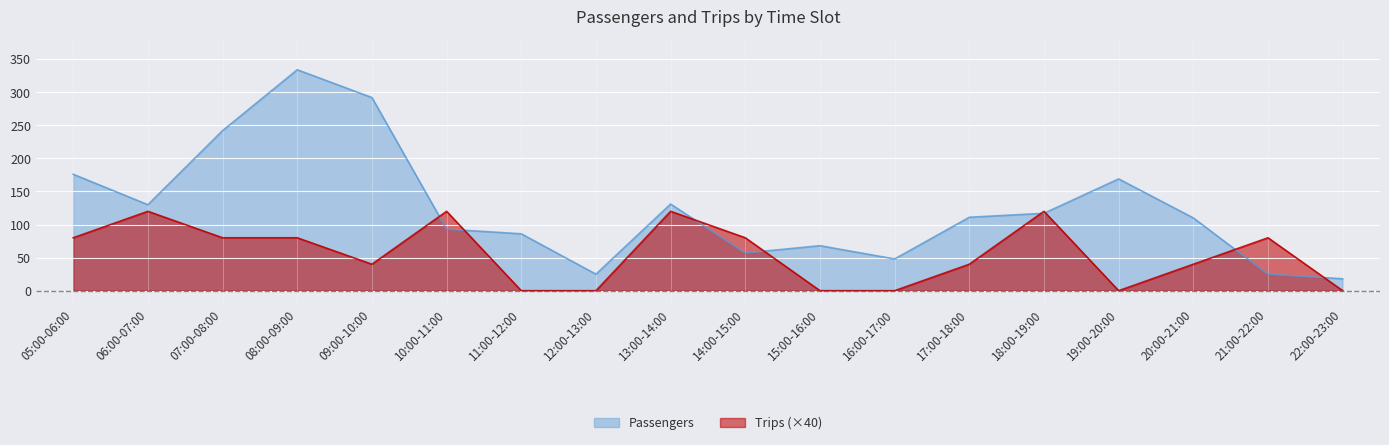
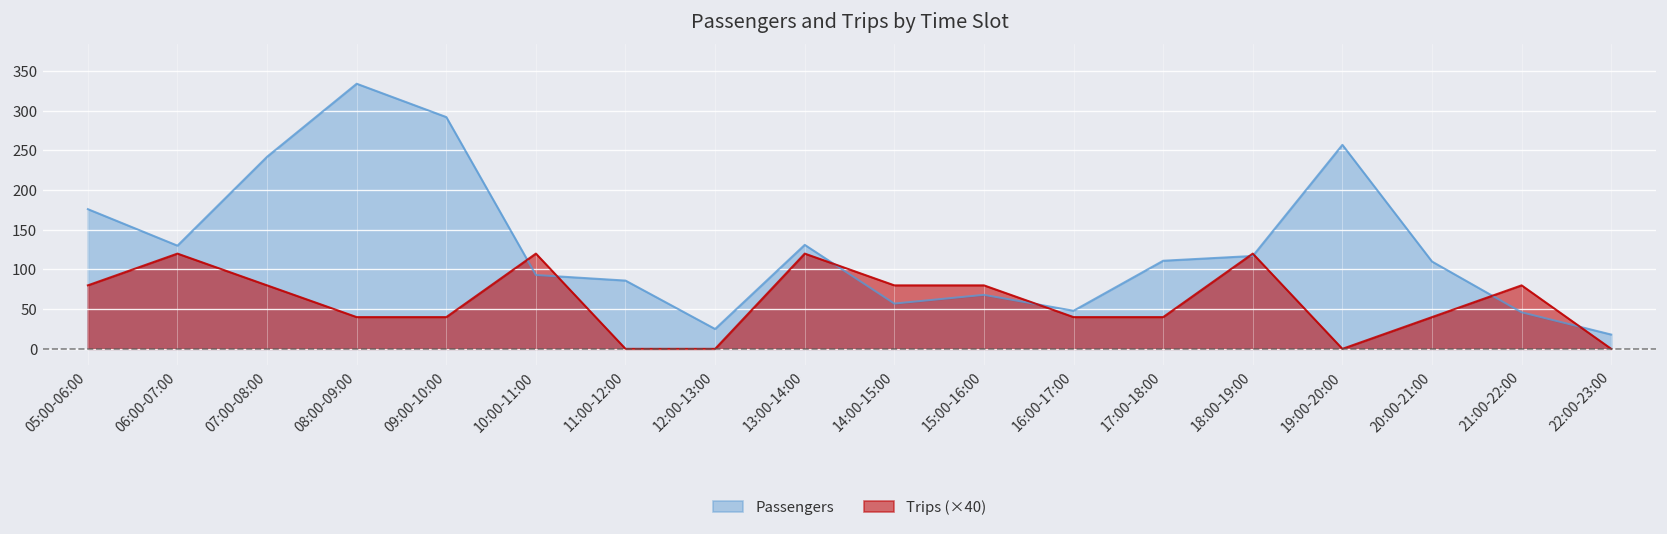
Trips (×40), 08:00-09:00: 80 -> 40
Trips (×40), 15:00-16:00: 0 -> 80
Trips (×40), 16:00-17:00: 0 -> 40
Passengers, 19:00-20:00: 170 -> 260
Passengers, 21:00-22:00: 30 -> 50
